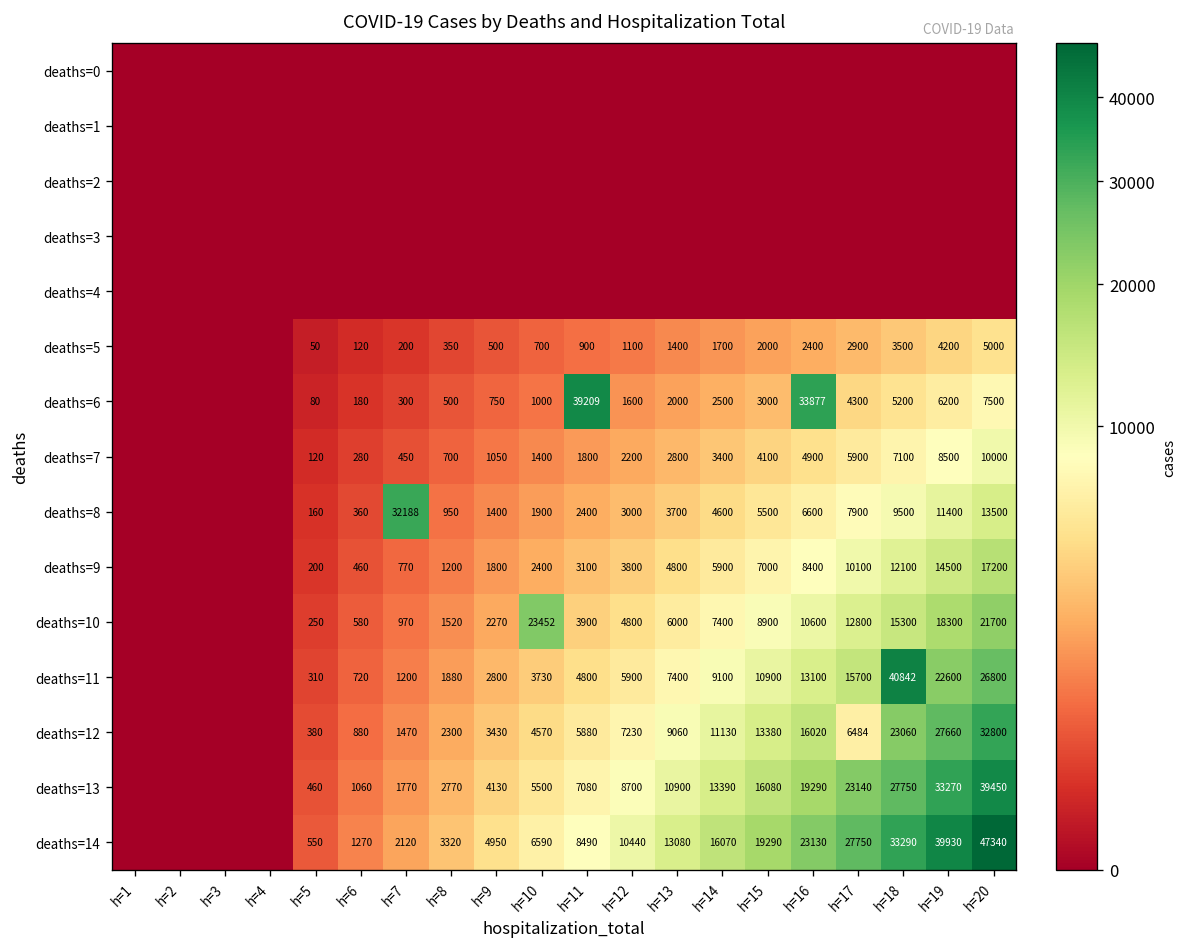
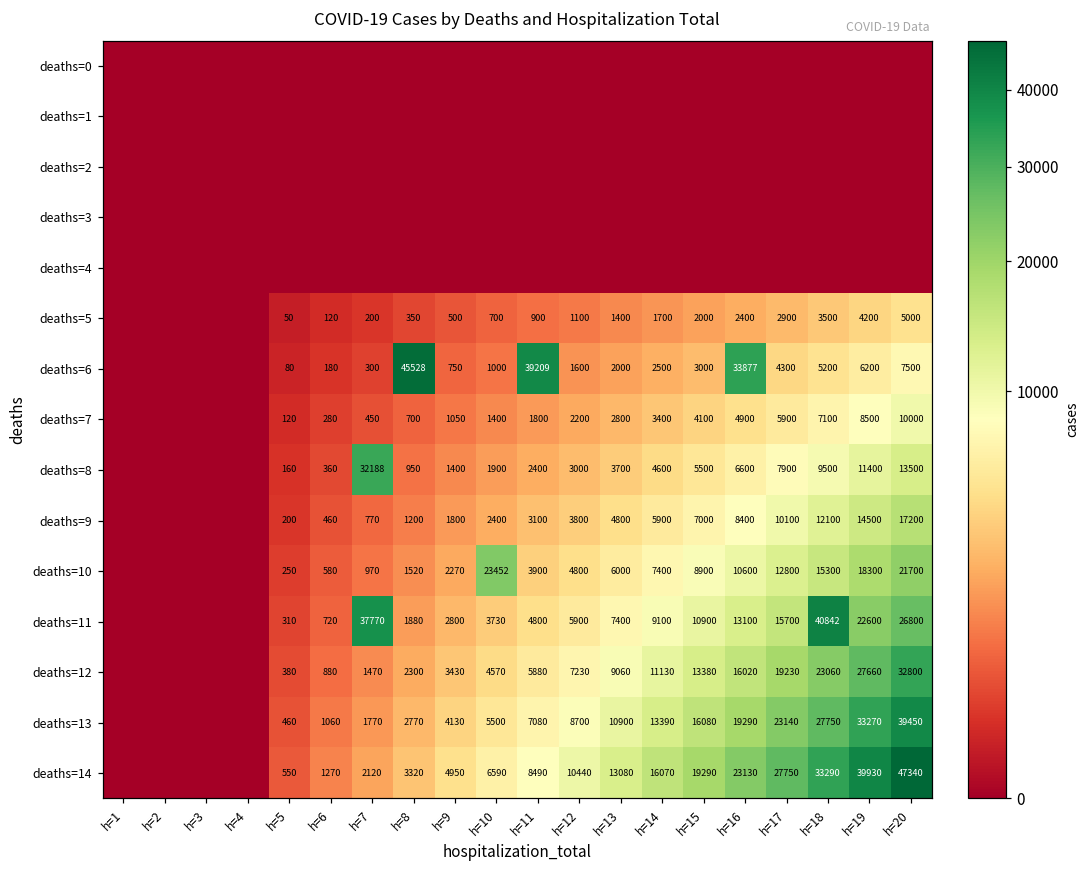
deaths=6, h=8: 500 -> 45528
deaths=11, h=7: 1200 -> 37770
deaths=12, h=17: 6484 -> 19230
